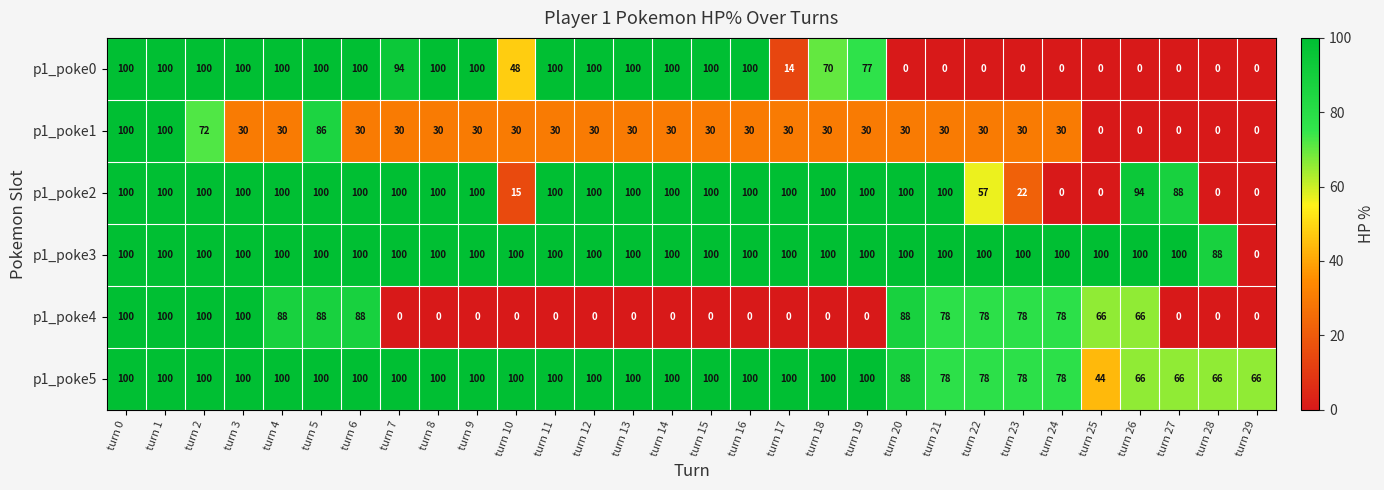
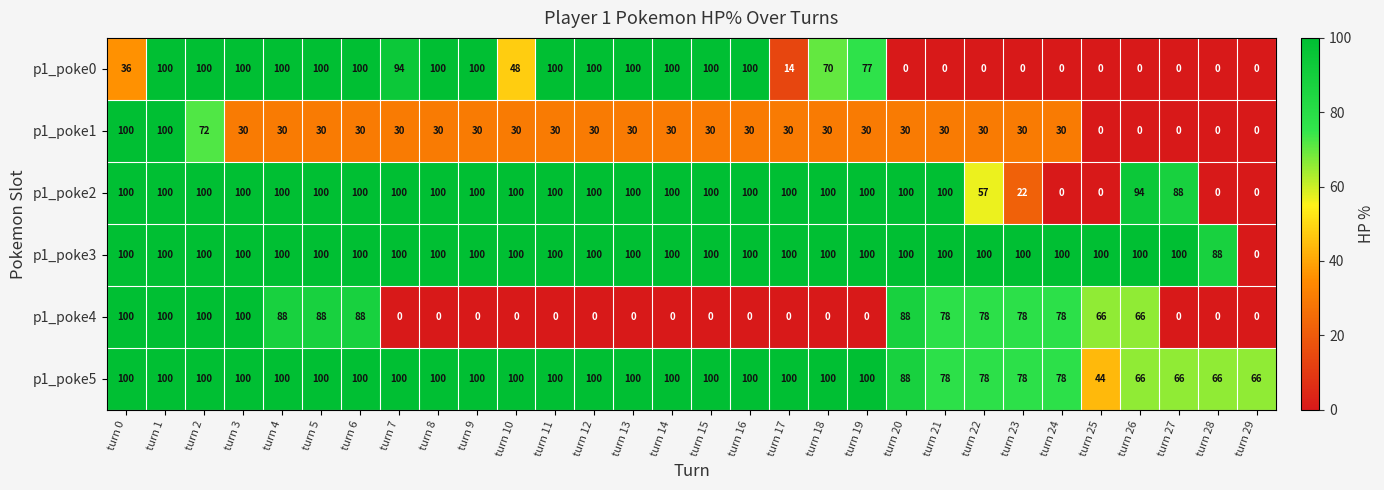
p1_poke0, turn 0: 100 -> 36
p1_poke1, turn 5: 86 -> 30
p1_poke2, turn 10: 15 -> 100
